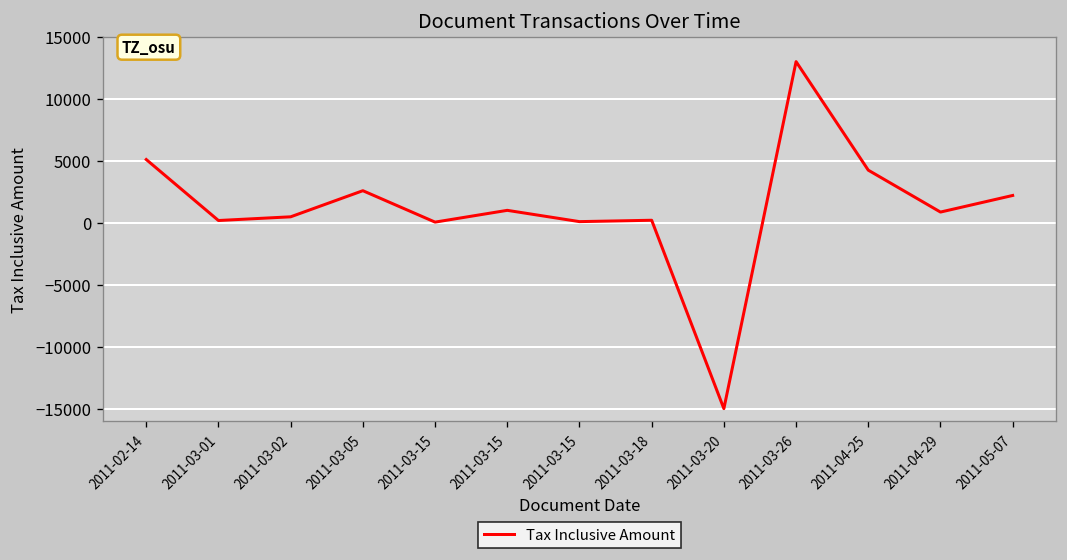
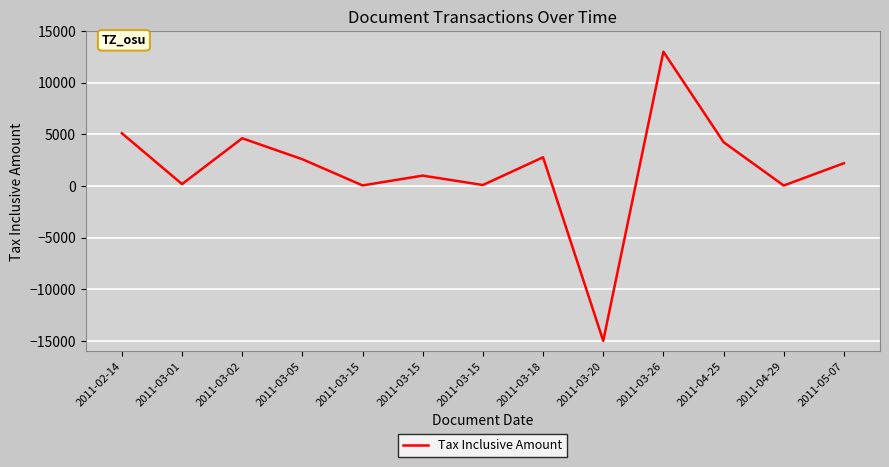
2011-03-02: 500 -> 4600
2011-03-18: 200 -> 2800
2011-04-29: 900 -> 0
